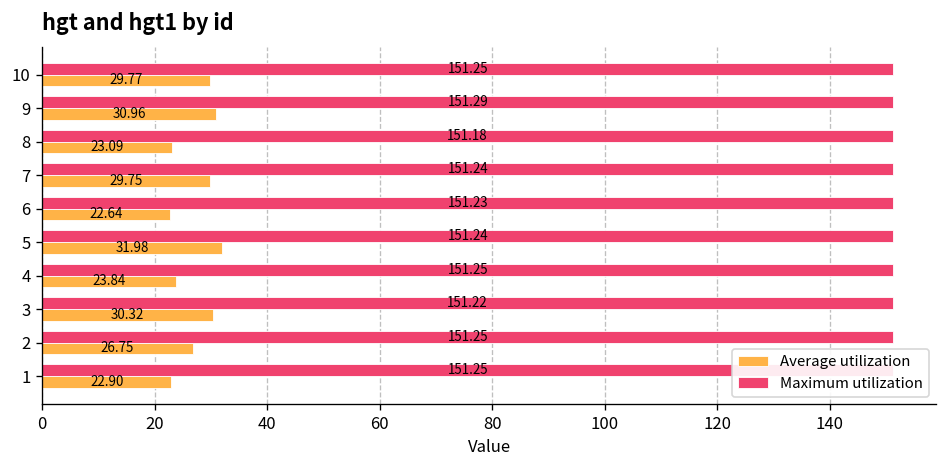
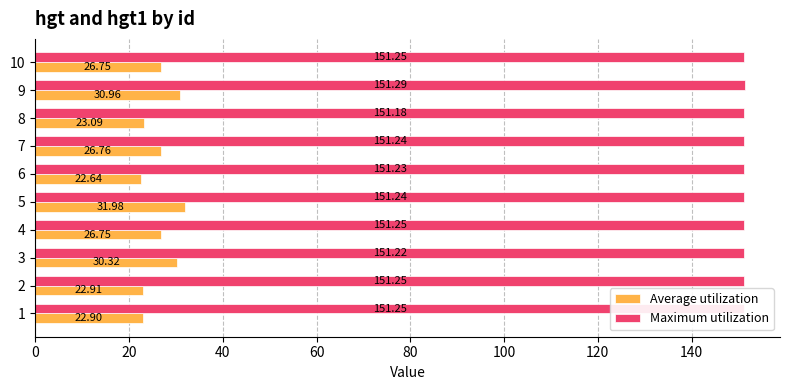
Average utilization, 10: 29.77 -> 26.75
Average utilization, 7: 29.75 -> 26.76
Average utilization, 4: 23.84 -> 26.75
Average utilization, 2: 26.75 -> 22.91
